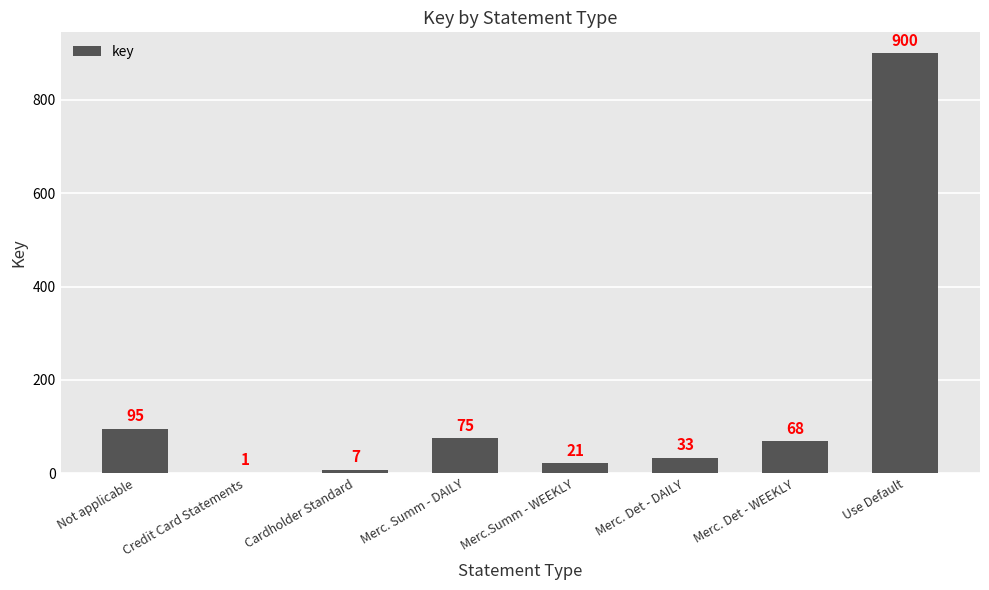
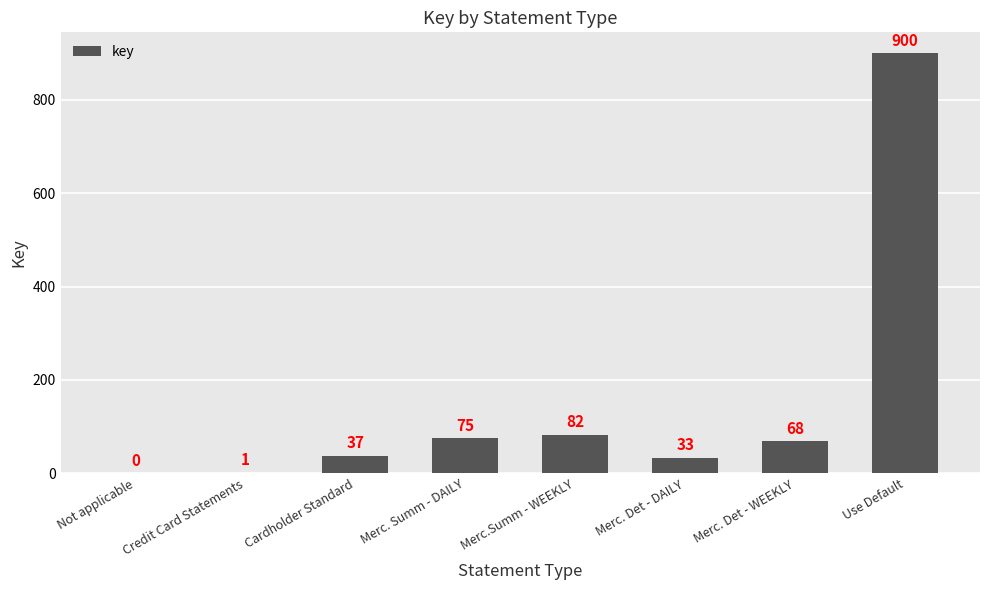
Not applicable: 95 -> 0
Cardholder Standard: 7 -> 37
Merc.Summ - WEEKLY: 21 -> 82
